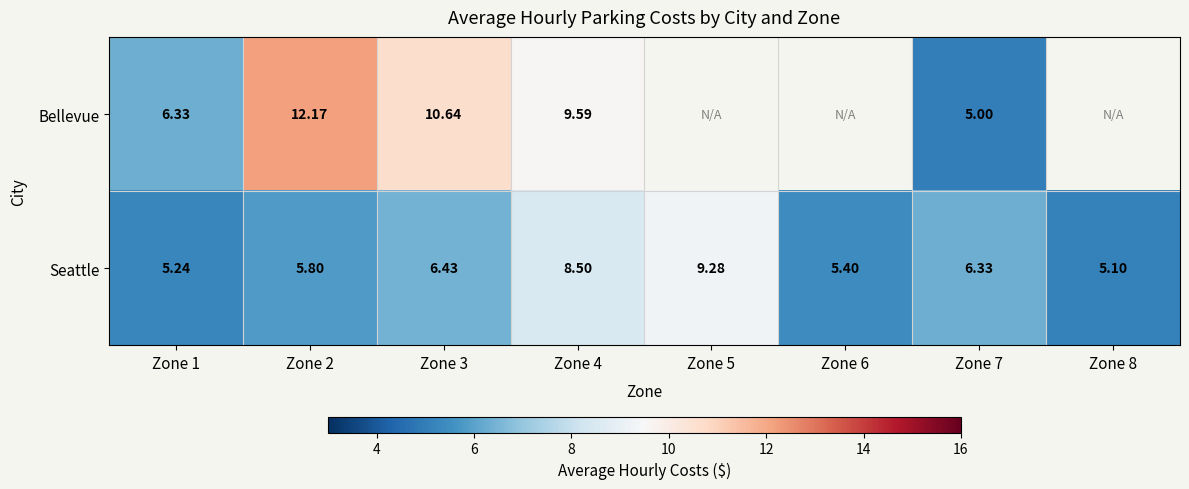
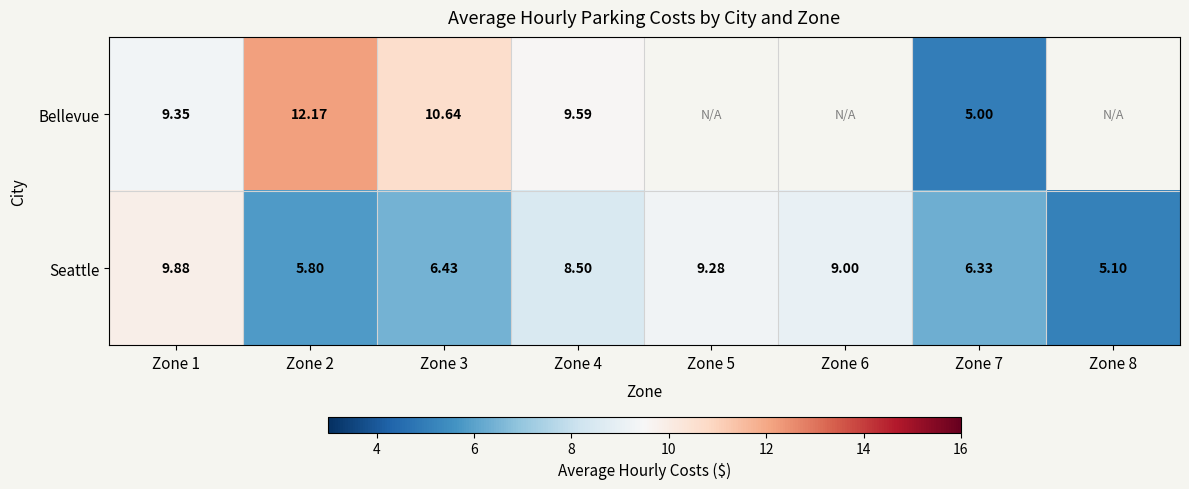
Bellevue, Zone 1: 6.33 -> 9.35
Seattle, Zone 1: 5.24 -> 9.88
Seattle, Zone 6: 5.40 -> 9.00
